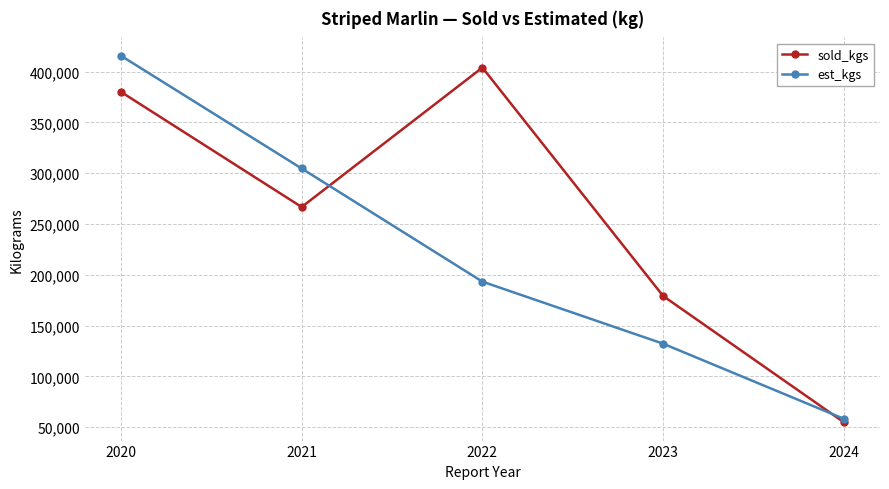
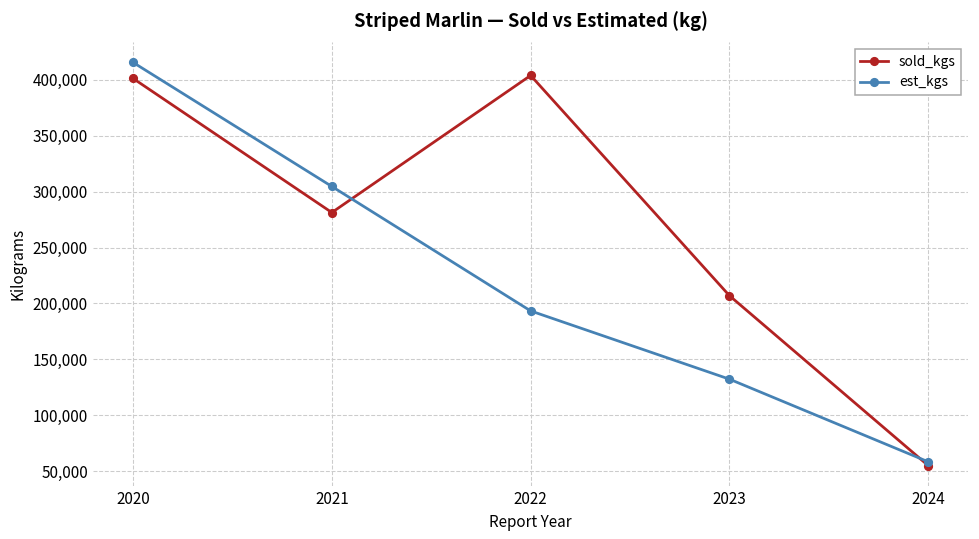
sold_kgs, 2020: 380,000 -> 401,000
sold_kgs, 2021: 267,000 -> 281,000
sold_kgs, 2023: 179,000 -> 207,000
